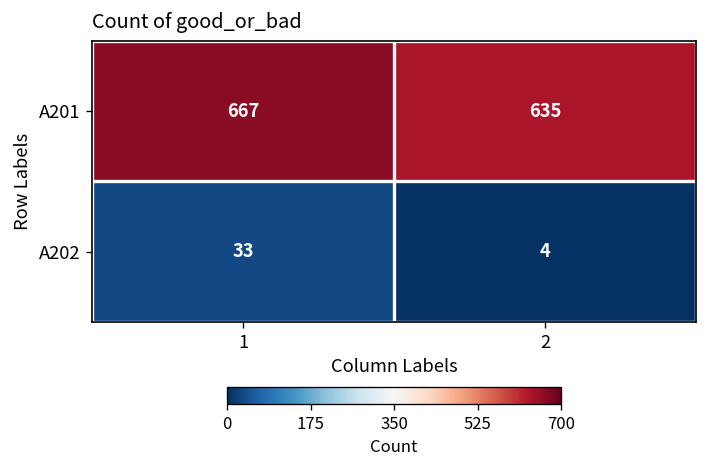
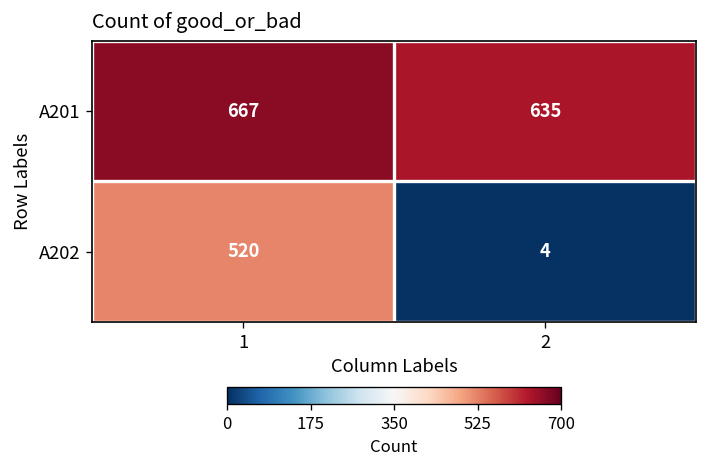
A202, 1: 33 -> 520
